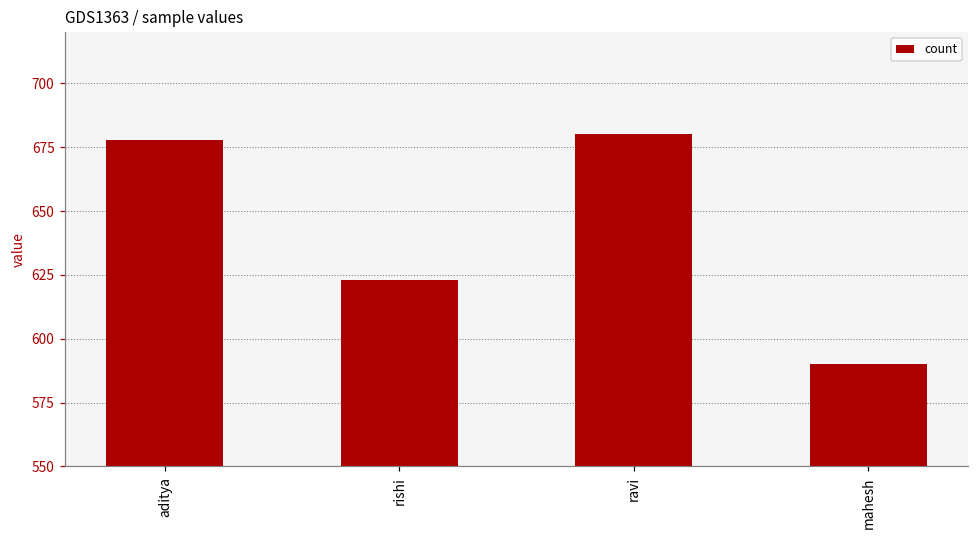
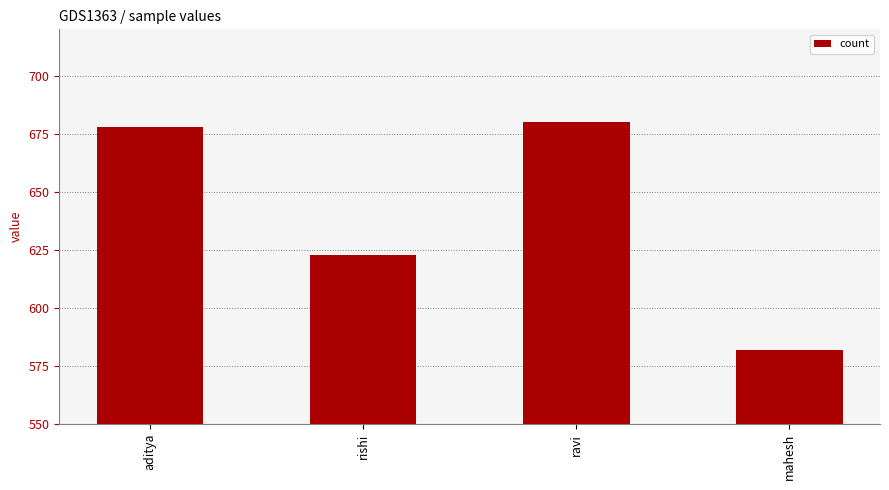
mahesh: 590 -> 582
